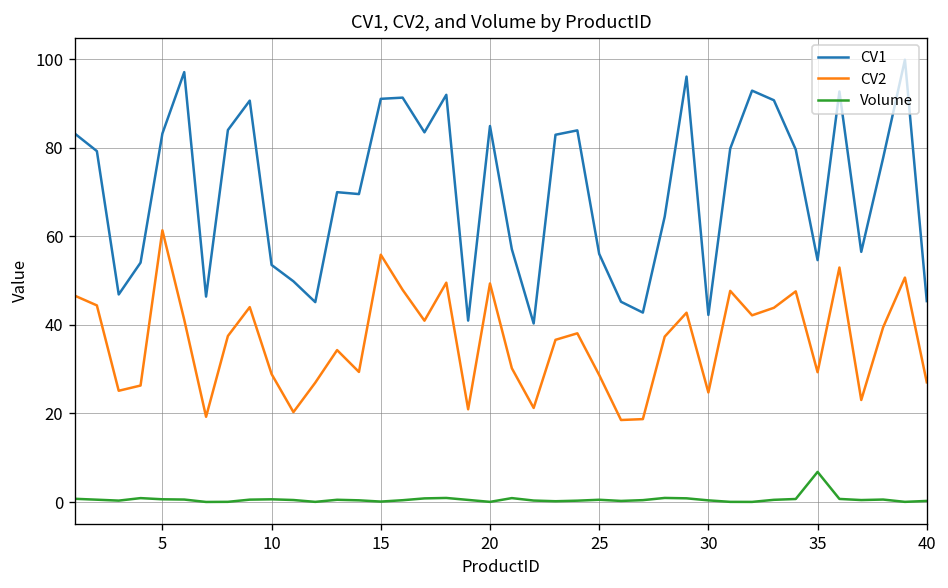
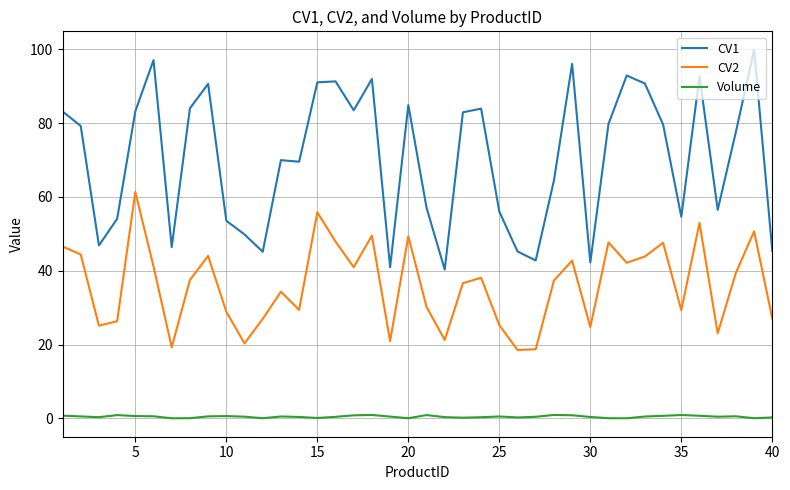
CV2, 25: 29 -> 25
Volume, 35: 7 -> 1
